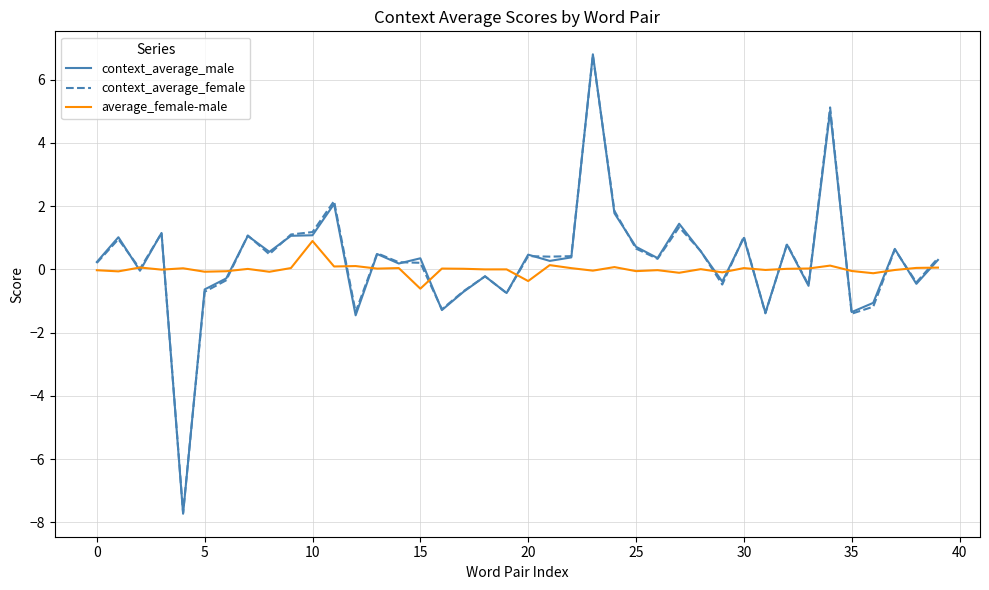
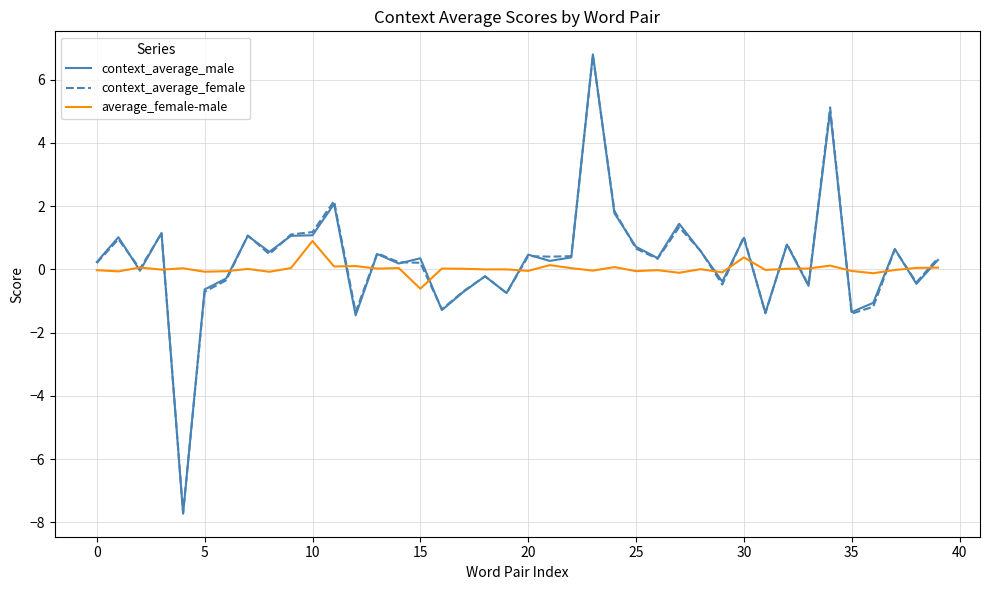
average_female-male, 20: -0.4 -> 0.0
average_female-male, 30: 0.0 -> 0.4
